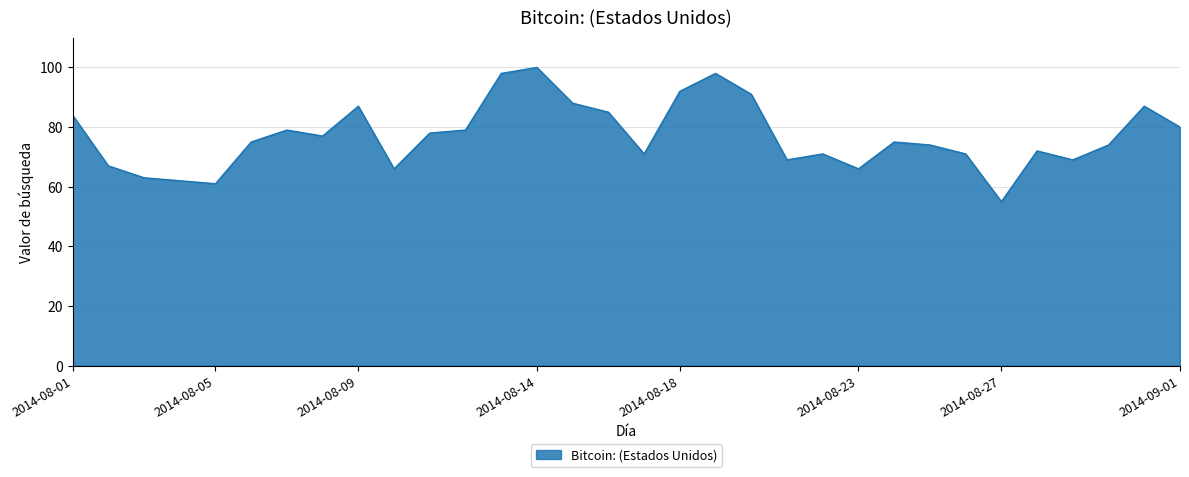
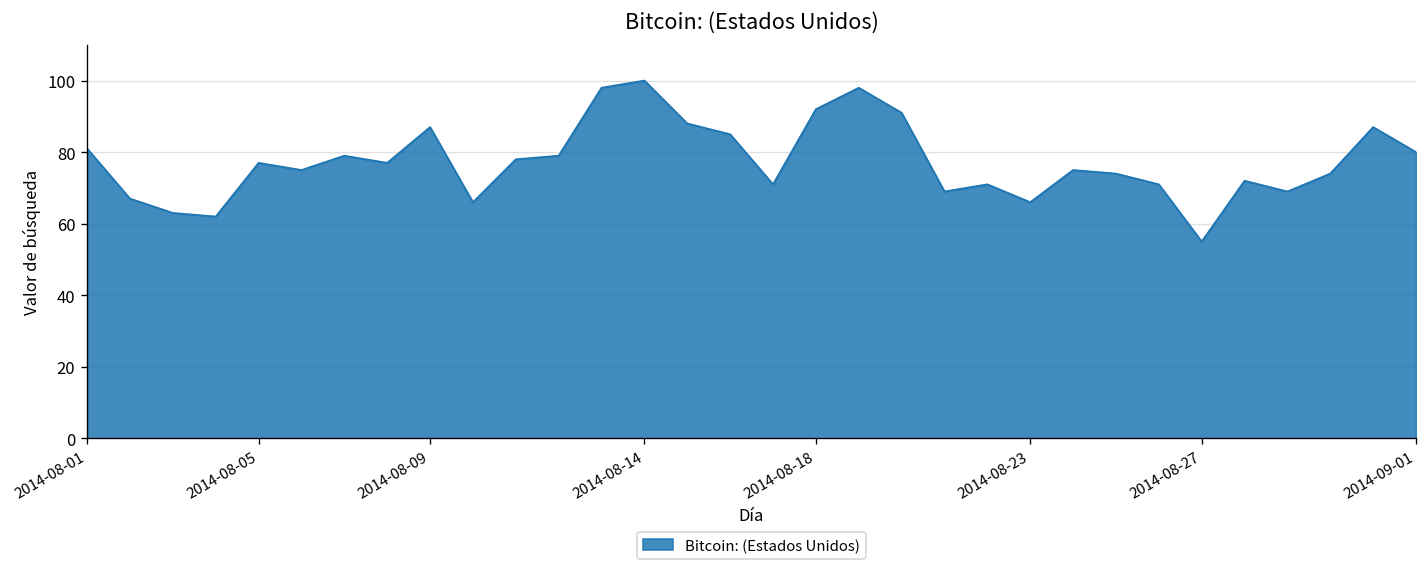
2014-08-01: 84 -> 81
2014-08-05: 61 -> 77
